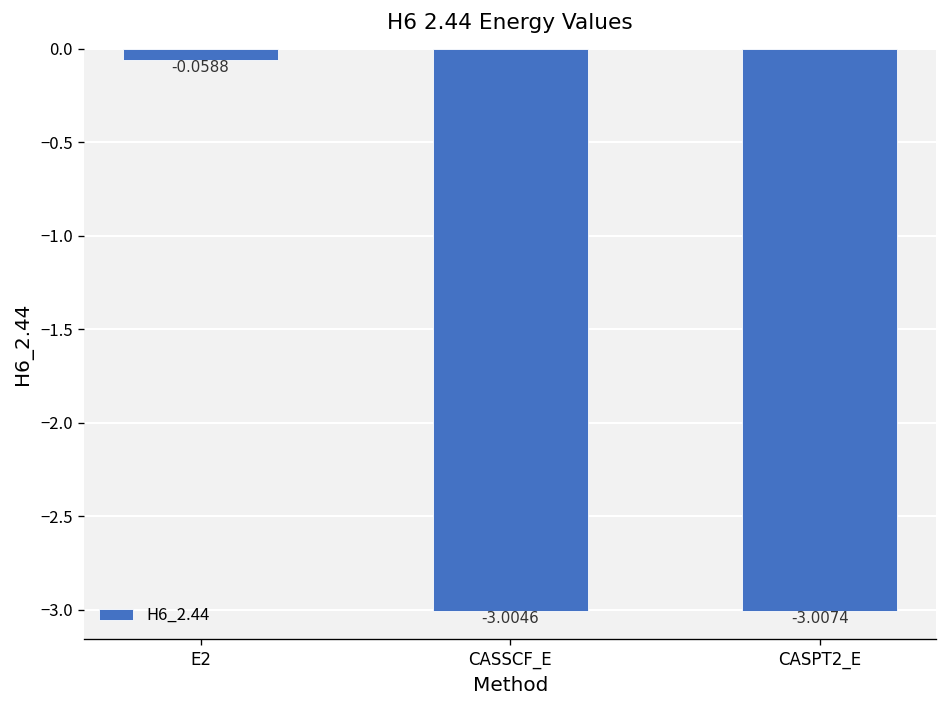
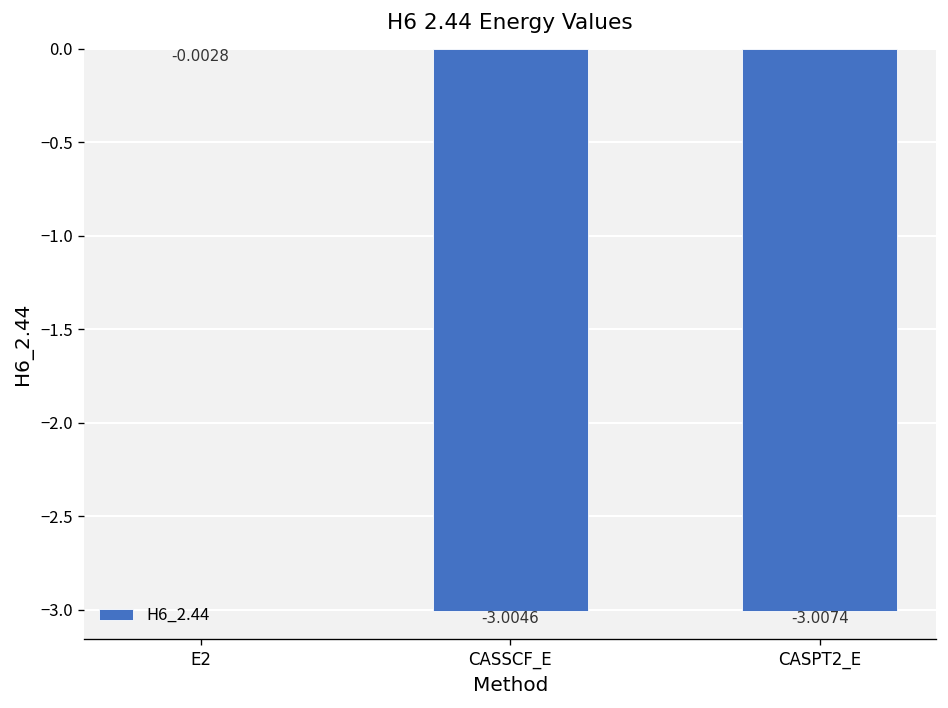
E2: -0.0588 -> -0.0028
